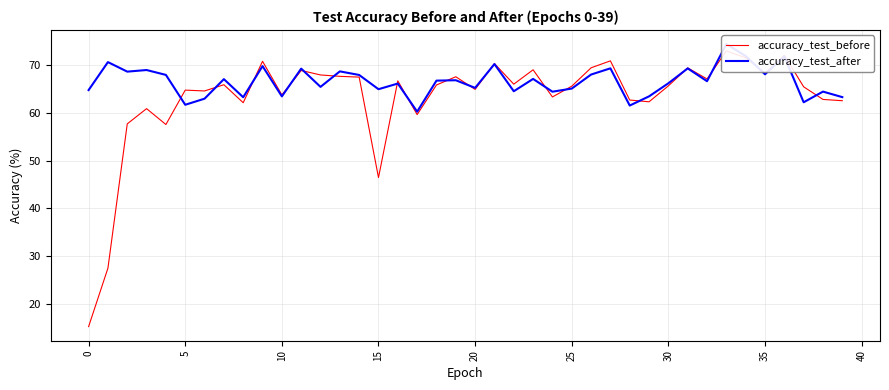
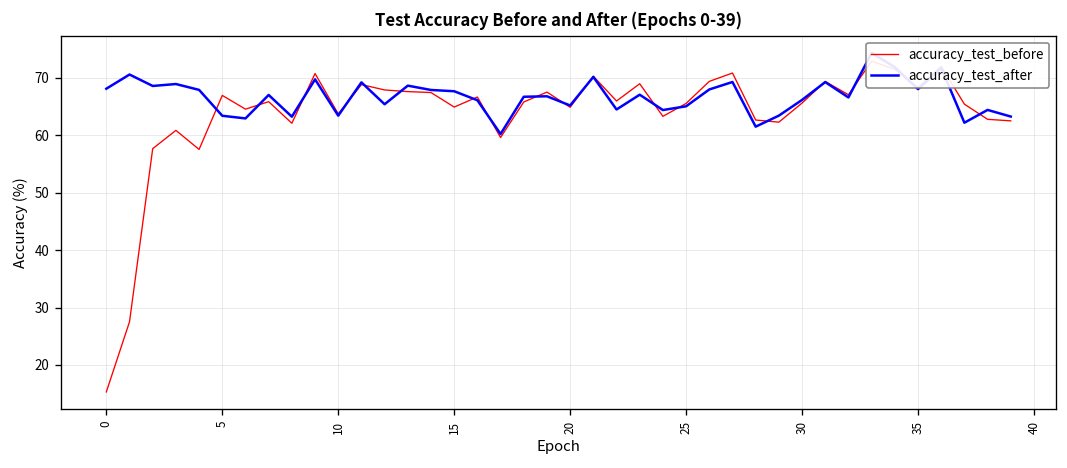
accuracy_test_after, 0: 65 -> 68
accuracy_test_before, 5: 65 -> 67
accuracy_test_after, 5: 62 -> 63
accuracy_test_before, 15: 46 -> 65
accuracy_test_after, 15: 65 -> 68
